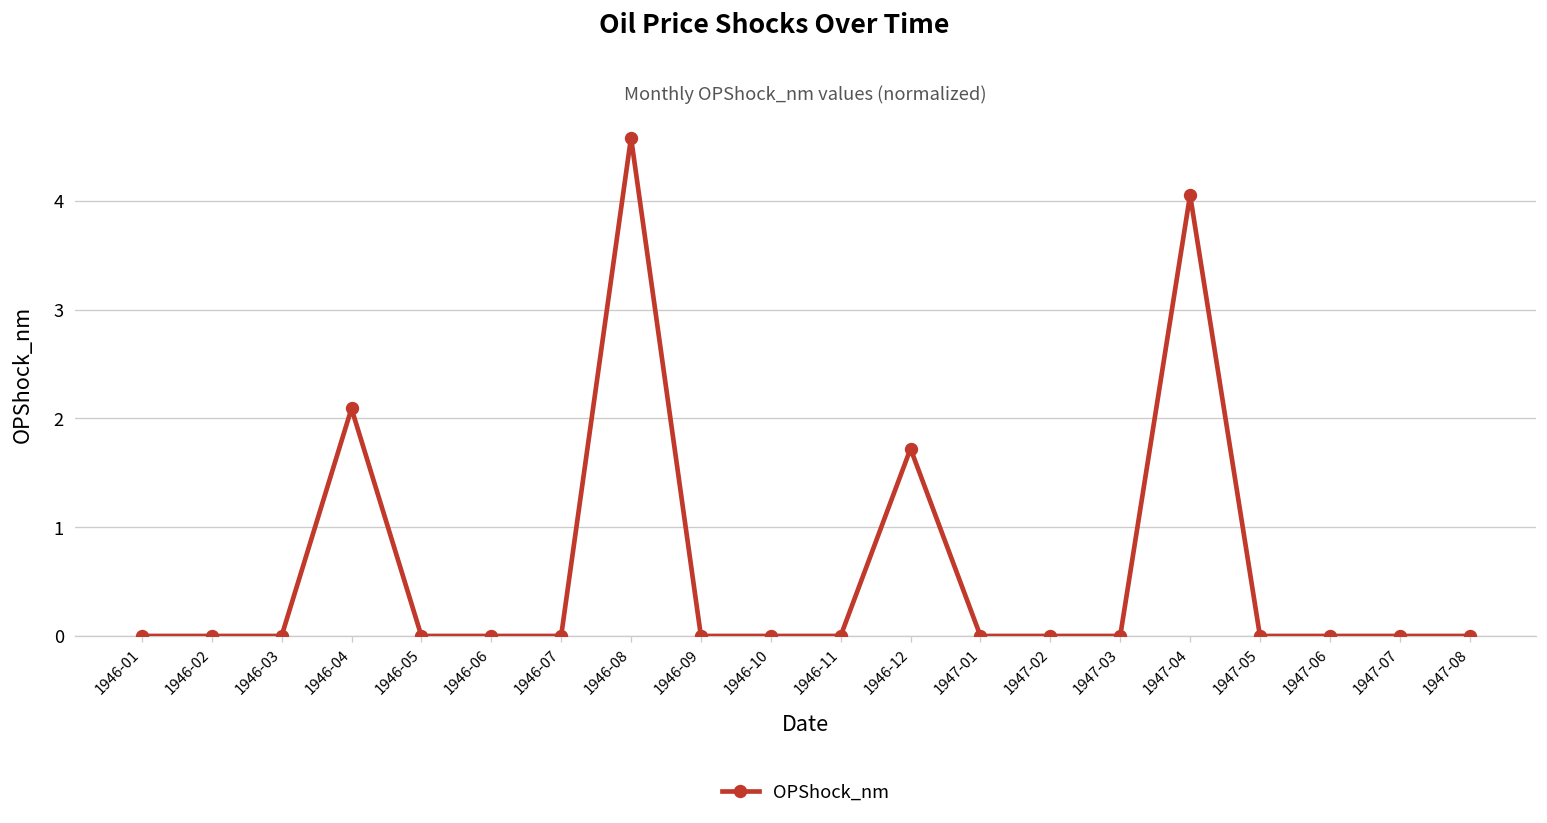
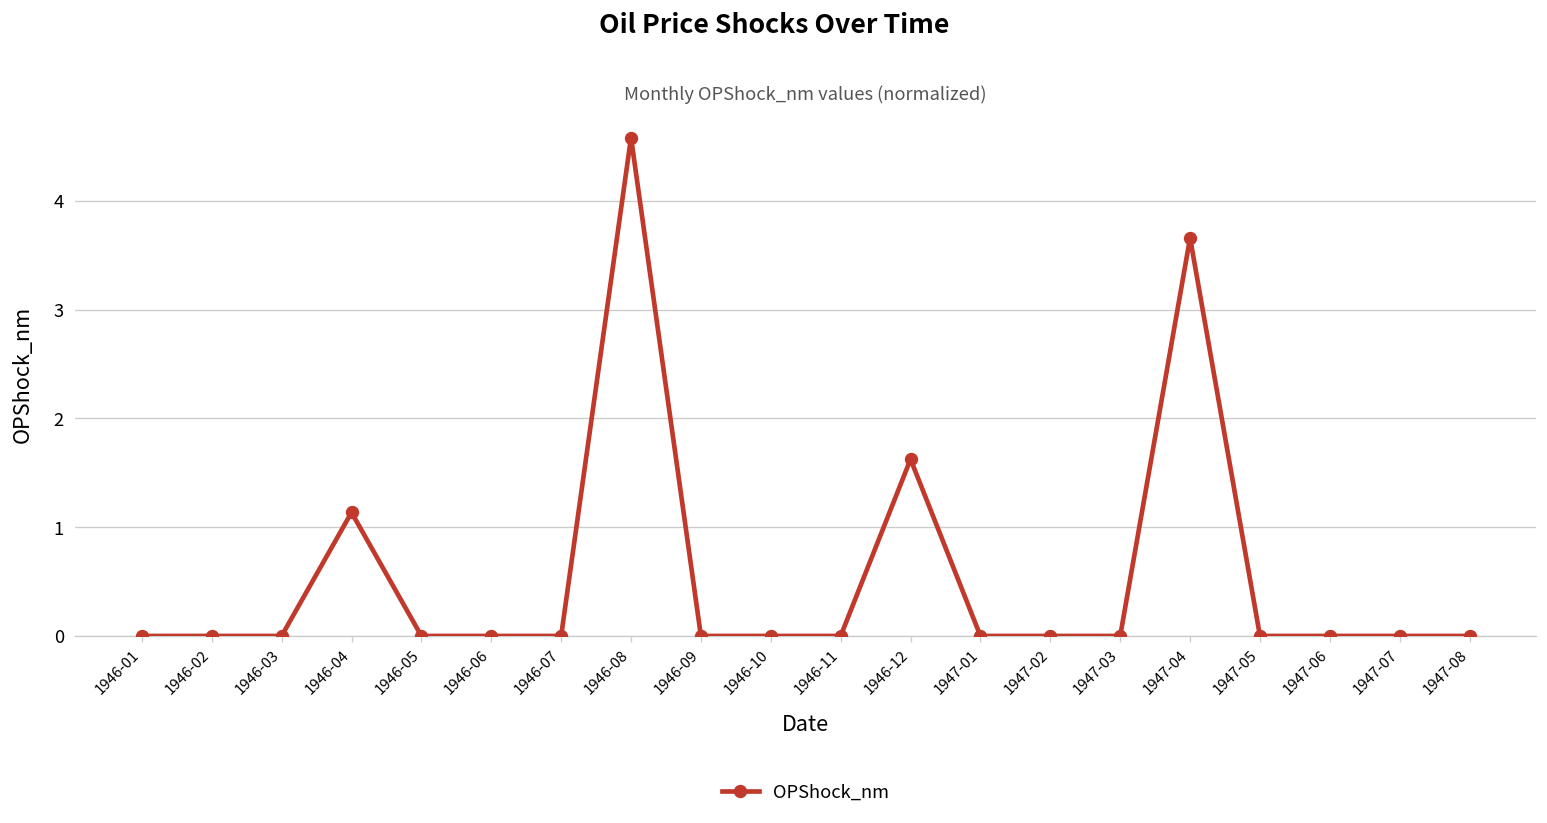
1946-04: 2.1 -> 1.1
1946-12: 1.7 -> 1.6
1947-04: 4.1 -> 3.7
